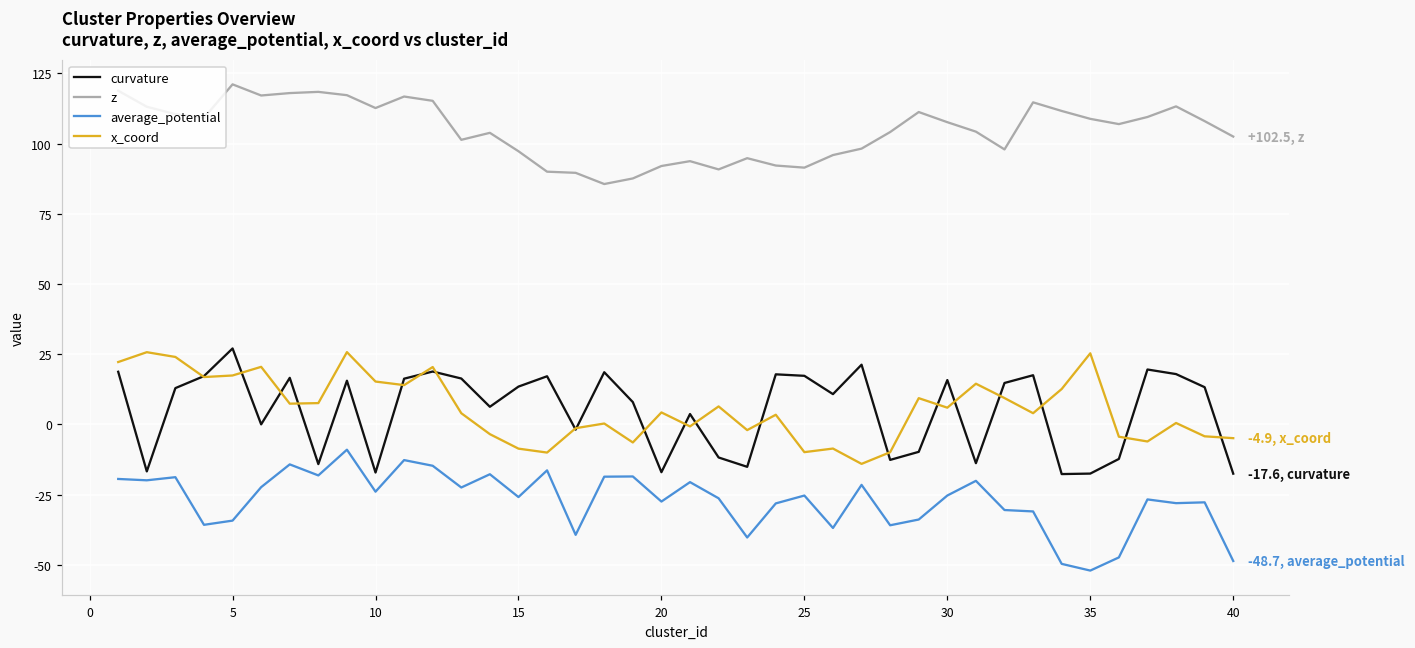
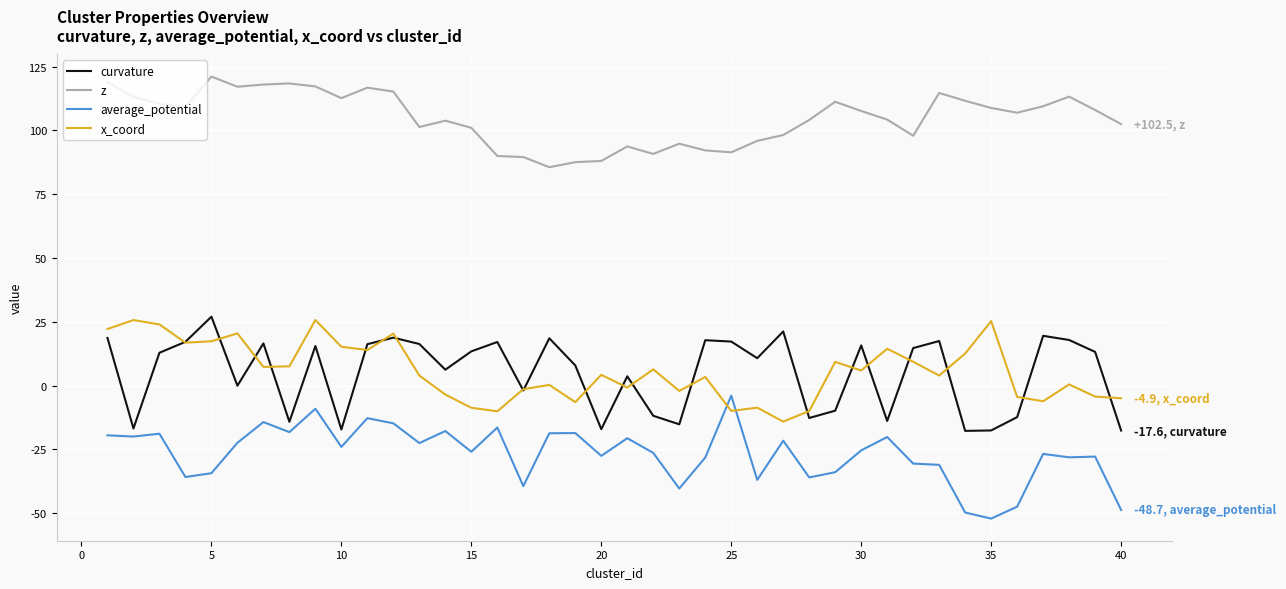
z, 15: 97 -> 101
z, 20: 92 -> 88
average_potential, 25: -25 -> -4
